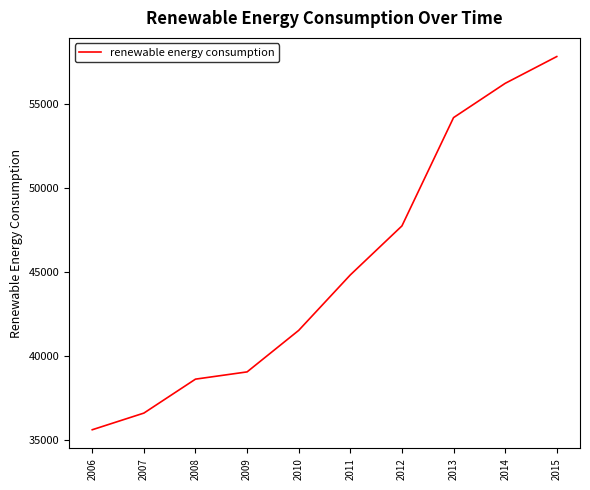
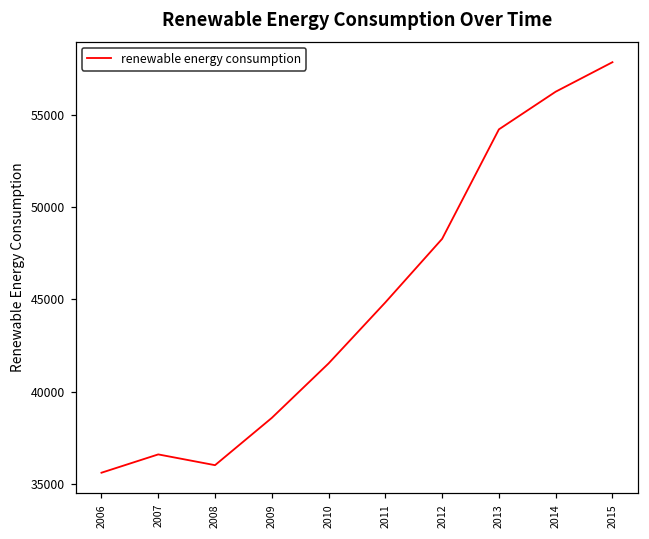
2008: 38600 -> 36000
2009: 39100 -> 38600
2012: 47800 -> 48300
